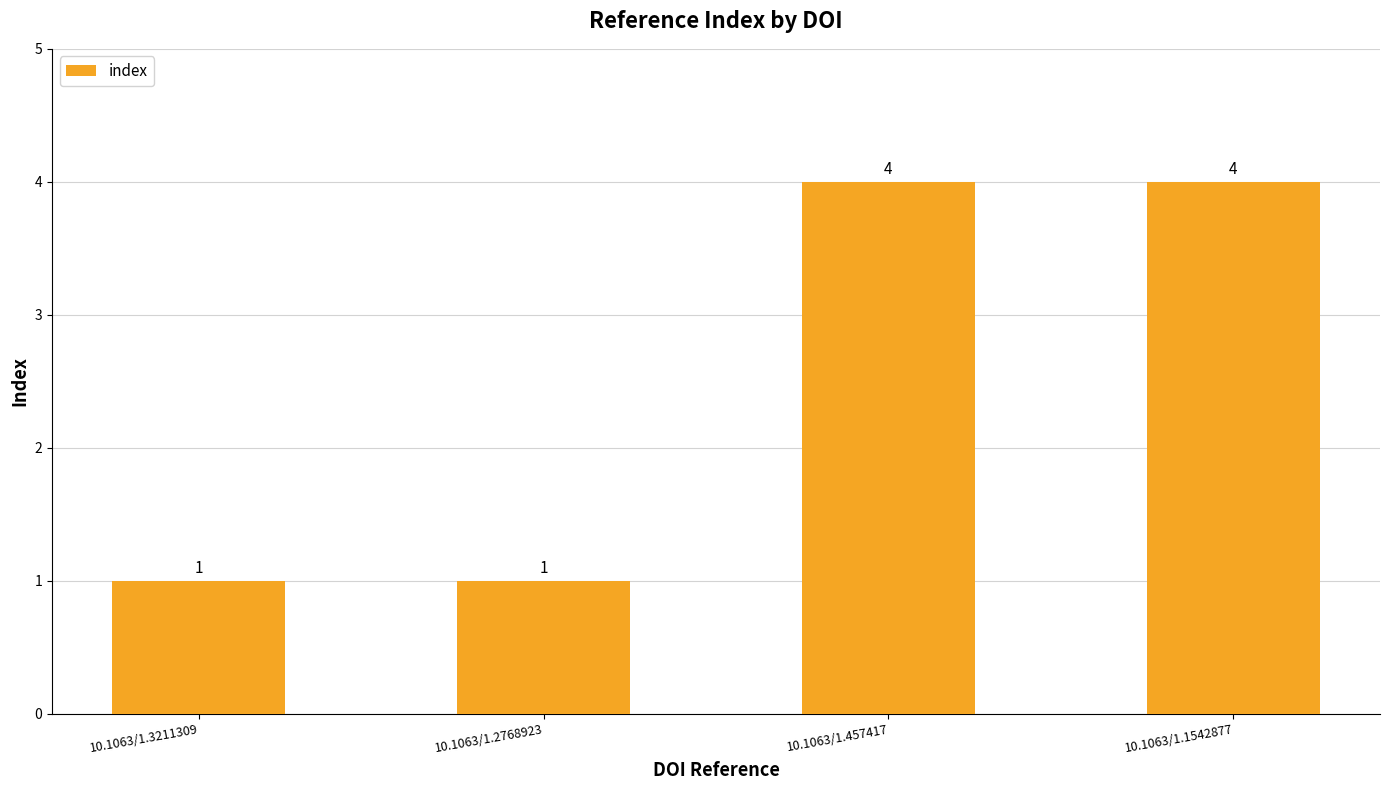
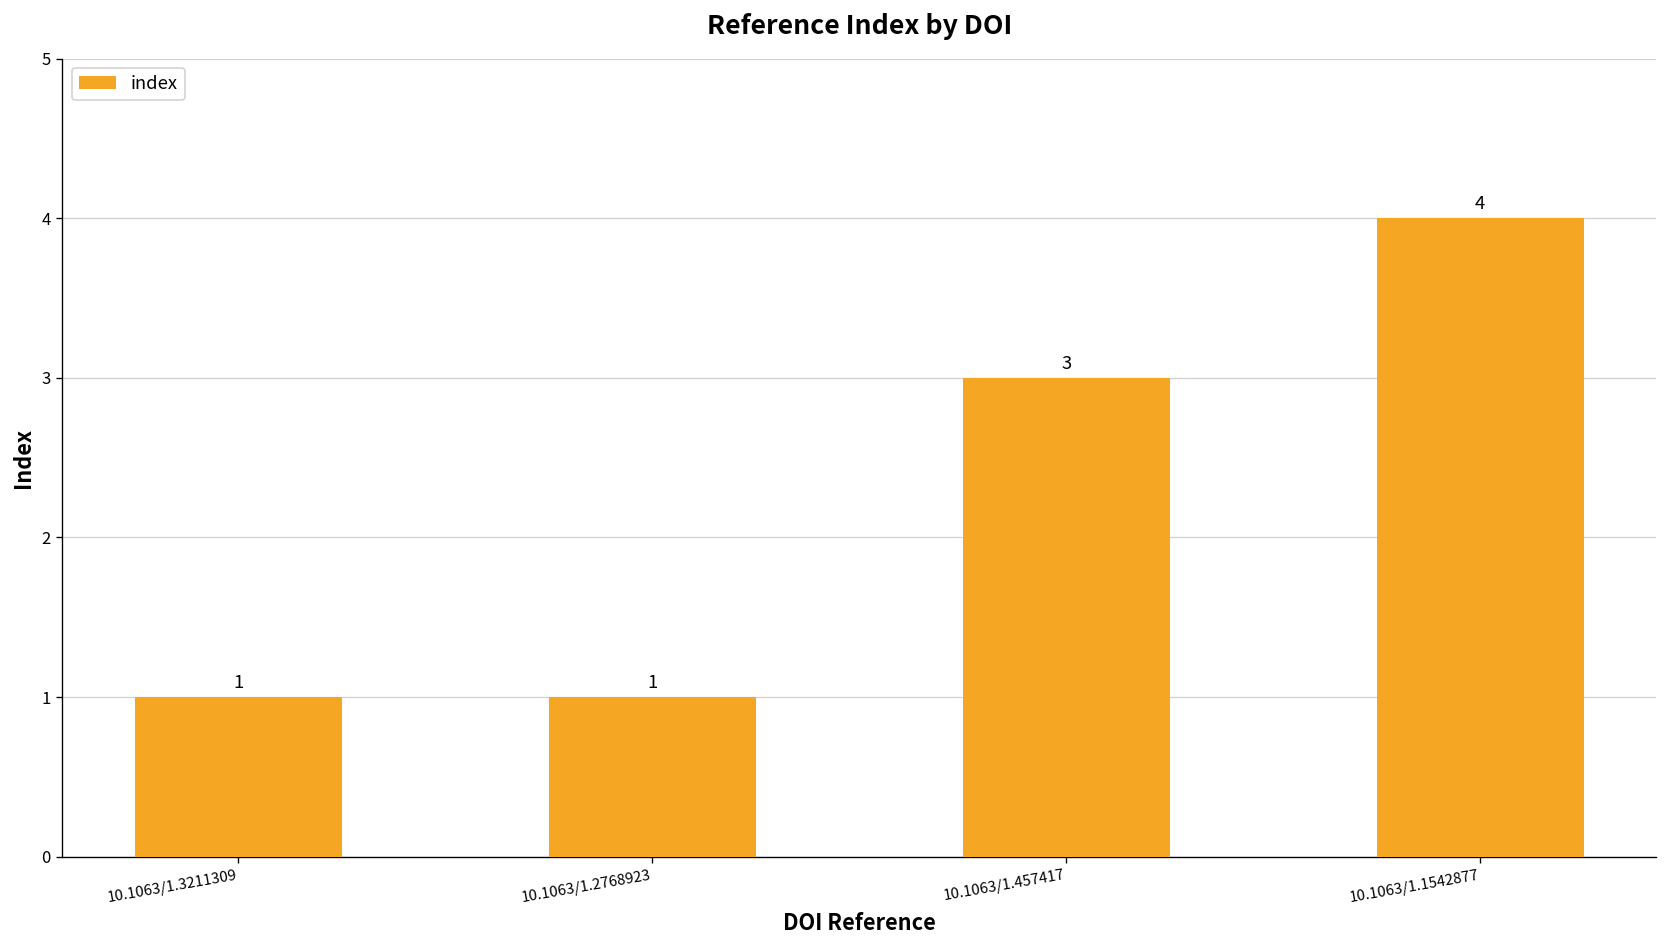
10.1063/1.457417: 4 -> 3
